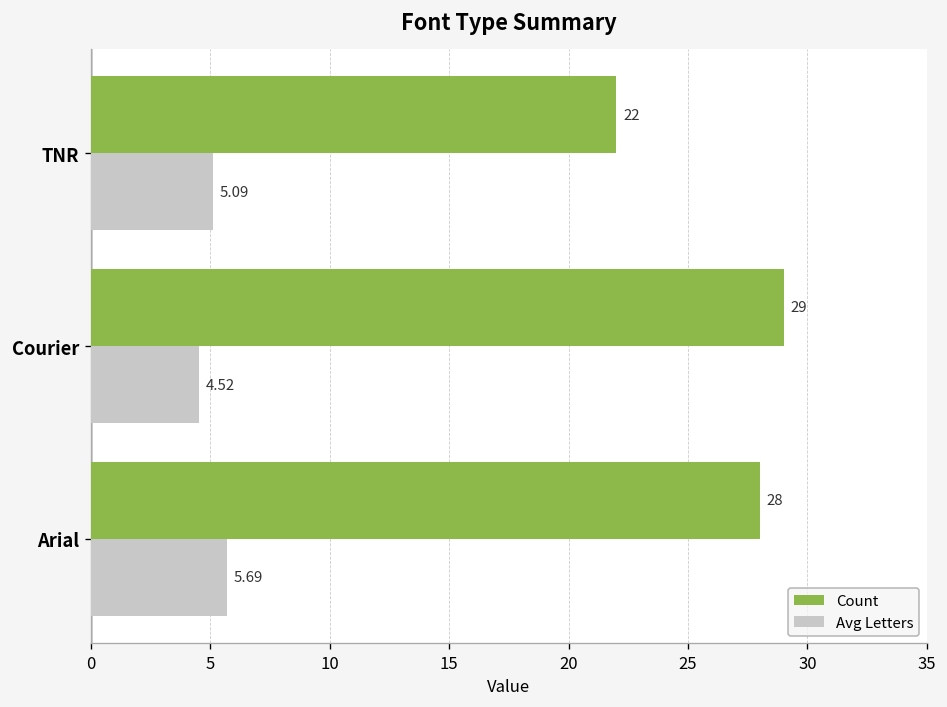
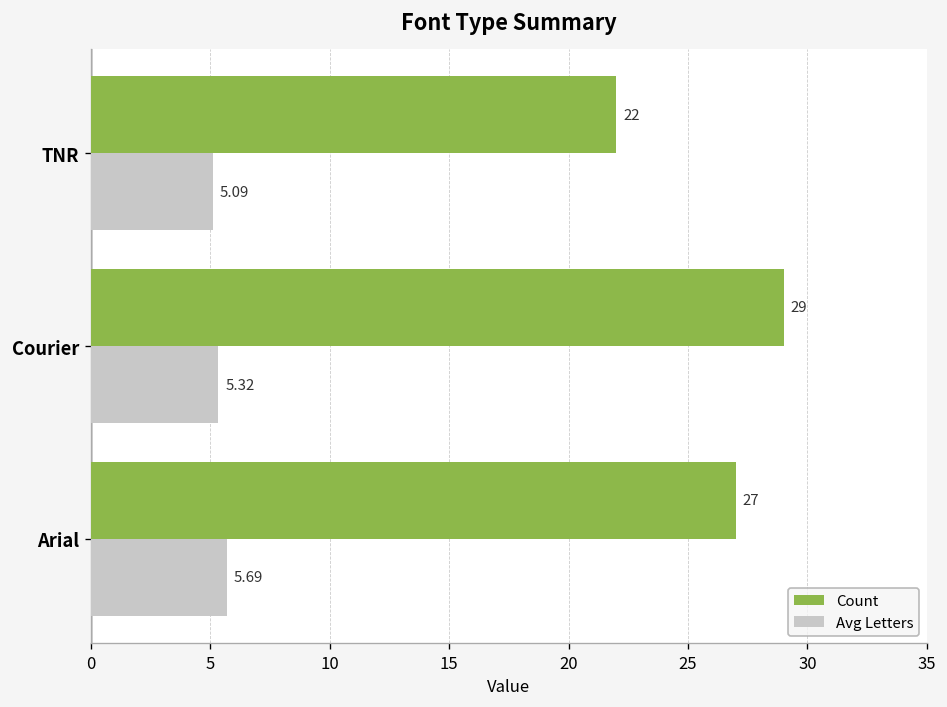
Avg Letters, Courier: 4.52 -> 5.32
Count, Arial: 28 -> 27
